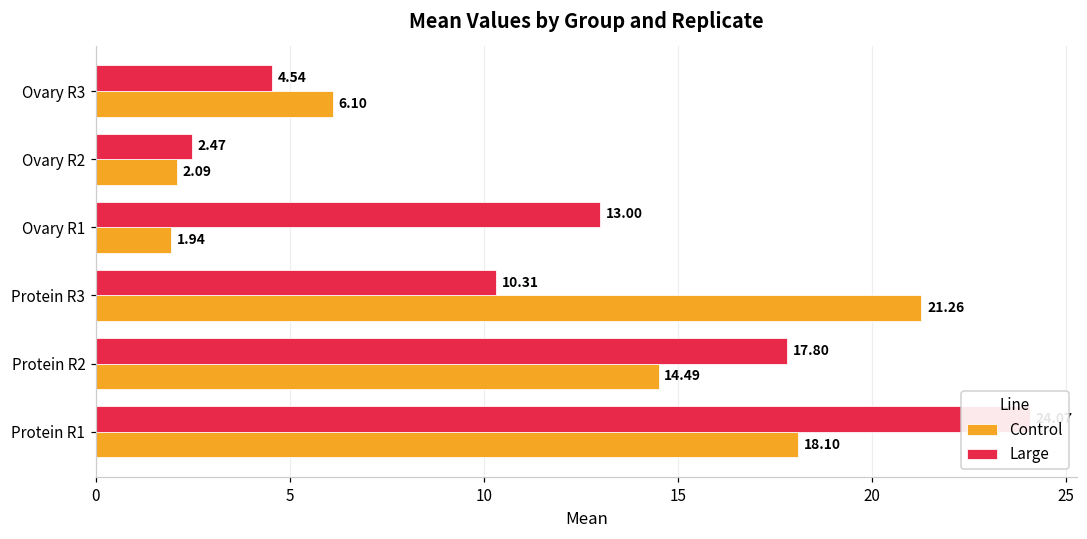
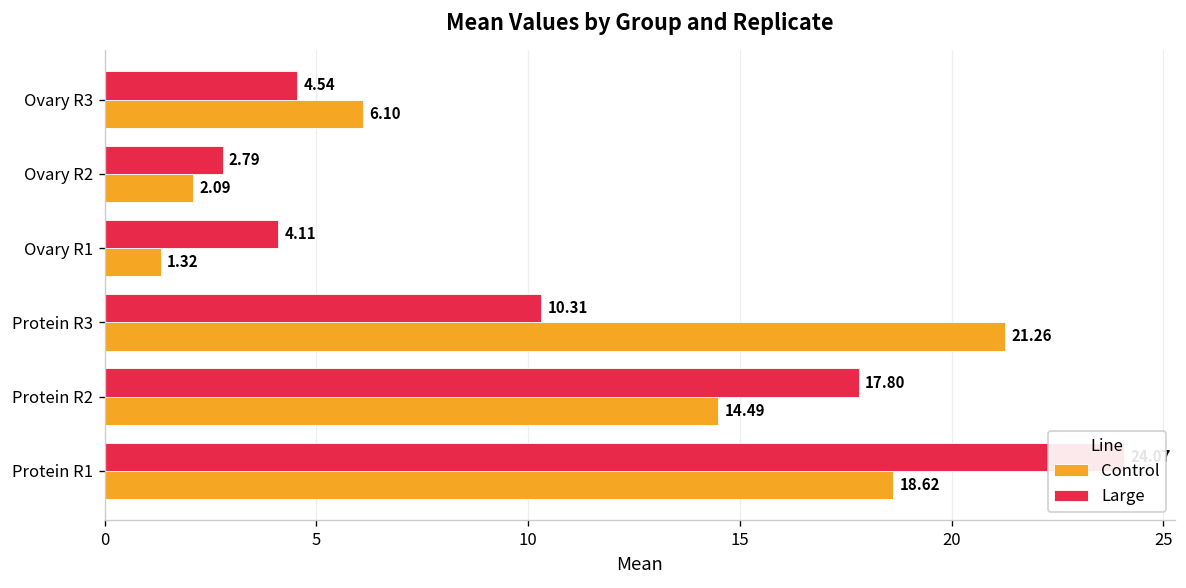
Large, Ovary R2: 2.47 -> 2.79
Large, Ovary R1: 13.00 -> 4.11
Control, Ovary R1: 1.94 -> 1.32
Control, Protein R1: 18.10 -> 18.62
